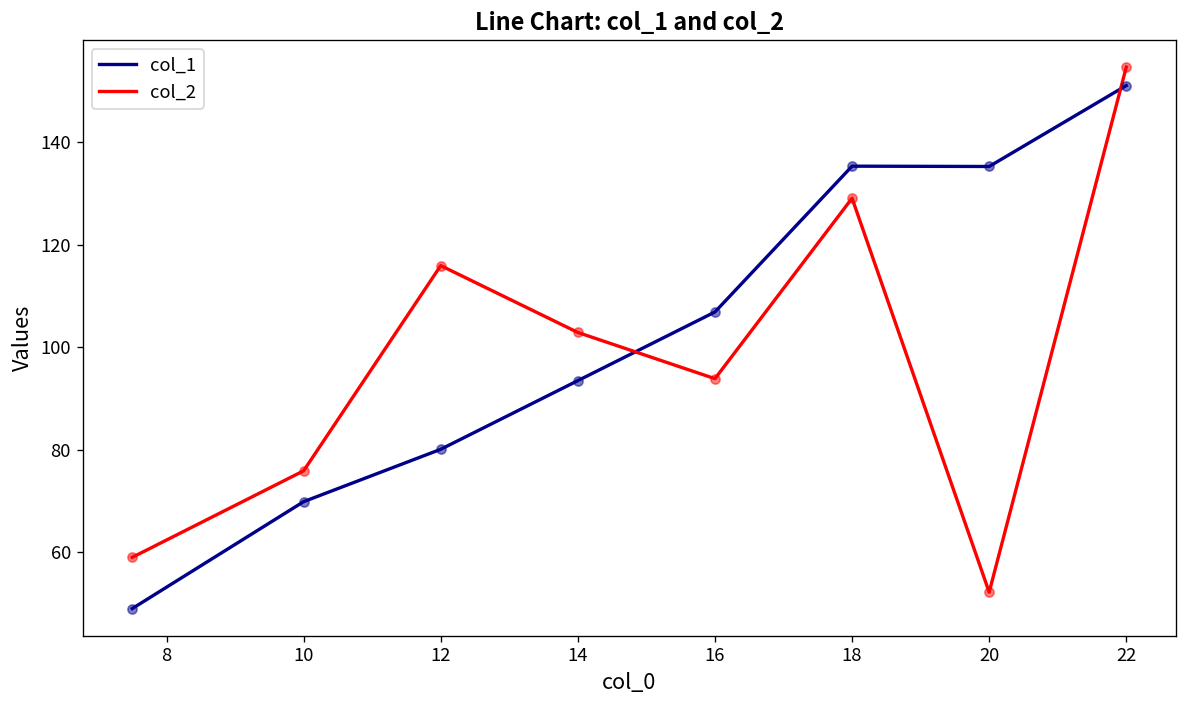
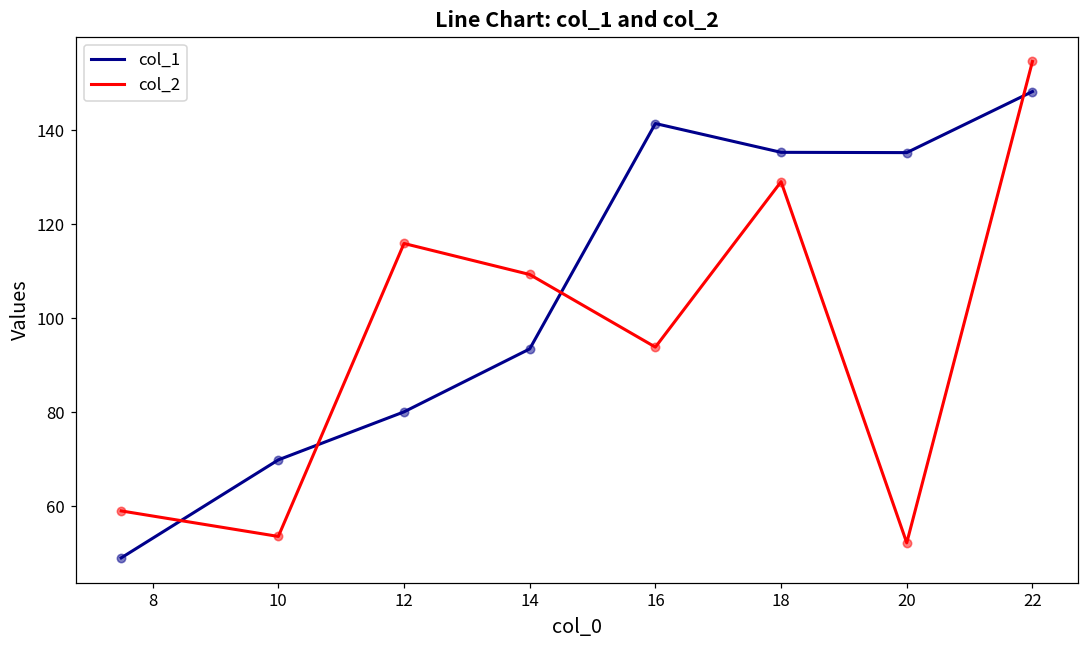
col_2, 10: 76 -> 54
col_2, 14: 103 -> 109
col_1, 16: 107 -> 141
col_1, 22: 151 -> 148
